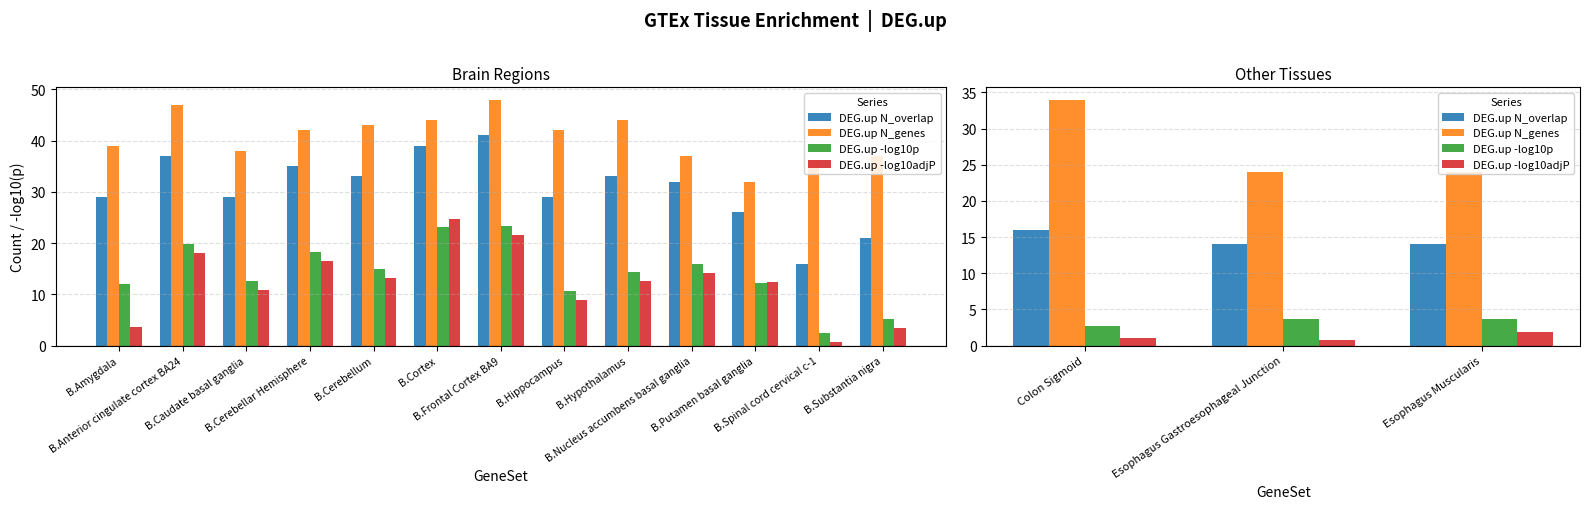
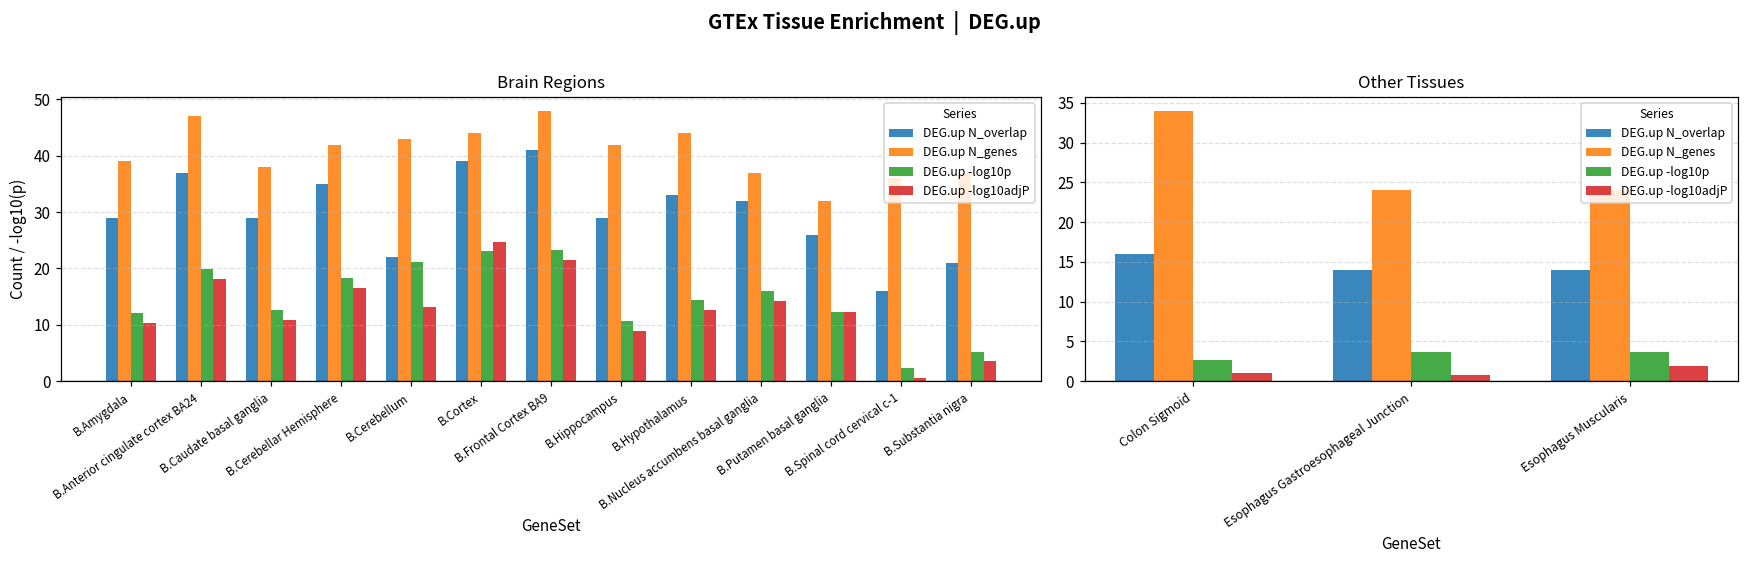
Brain Regions, DEG.up -log10adjP, B.Amygdala: 4 -> 10
Brain Regions, DEG.up N_overlap, B.Cerebellum: 33 -> 22
Brain Regions, DEG.up -log10p, B.Cerebellum: 15 -> 21
